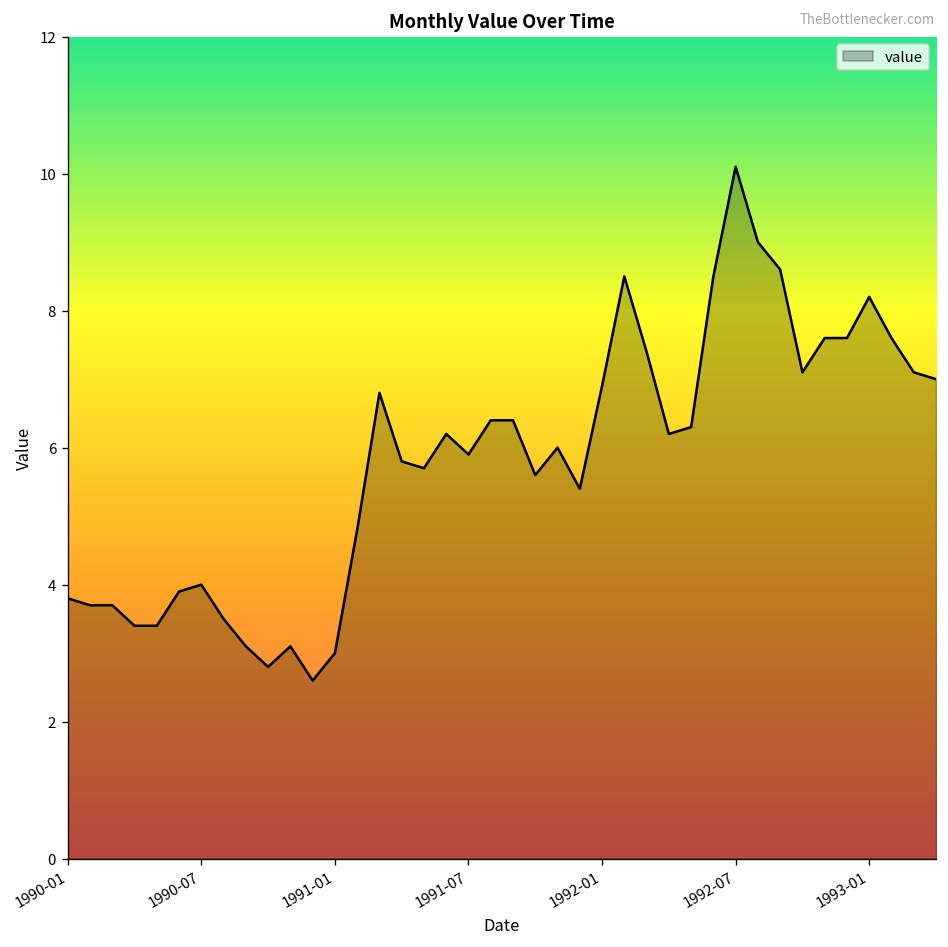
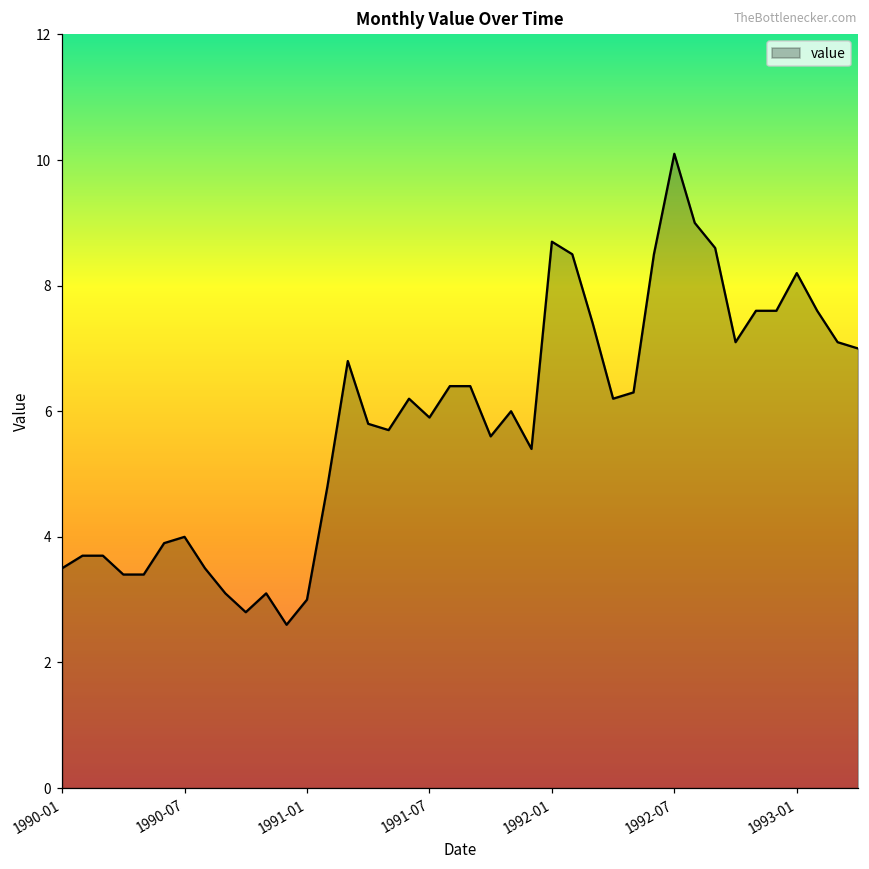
1990-01: 3.8 -> 3.5
1992-01: 6.9 -> 8.7
